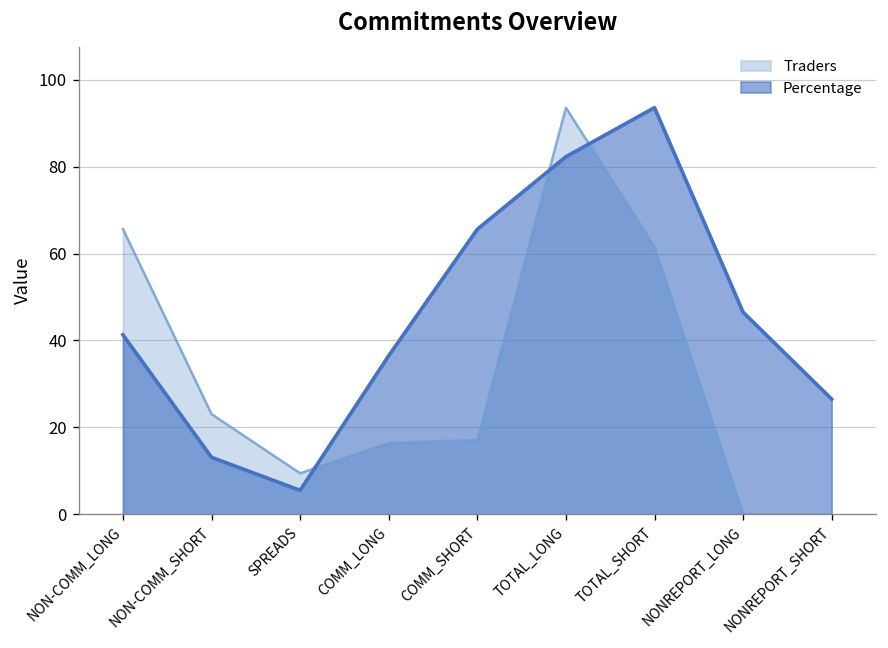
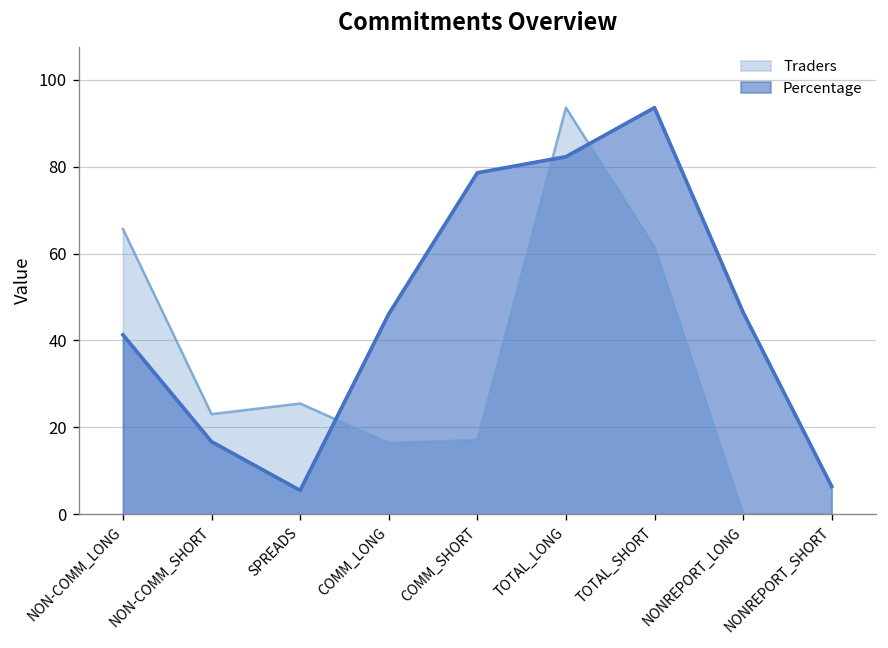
Percentage, NON-COMM_SHORT: 13 -> 17
Traders, SPREADS: 9 -> 25
Percentage, COMM_LONG: 37 -> 46
Percentage, COMM_SHORT: 66 -> 79
Percentage, NONREPORT_SHORT: 27 -> 6
